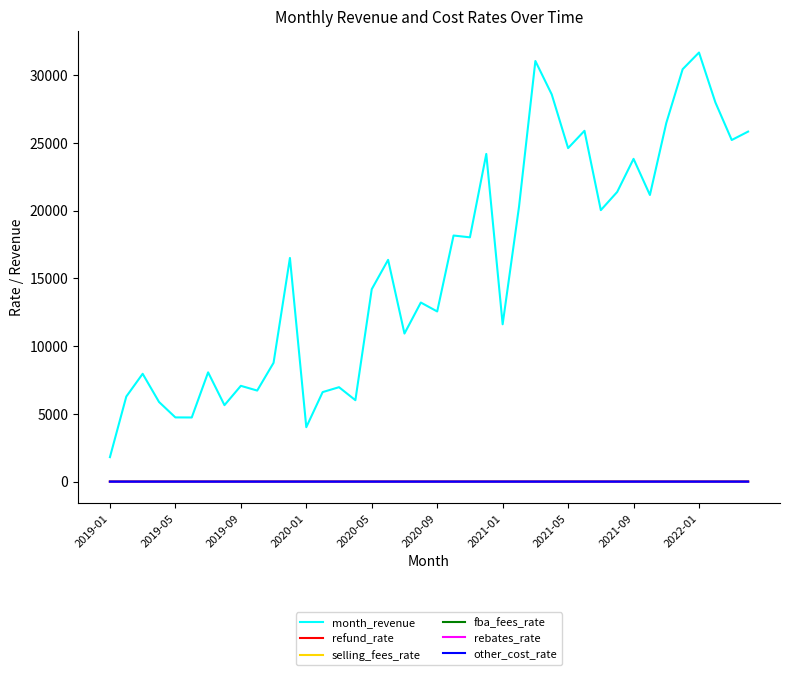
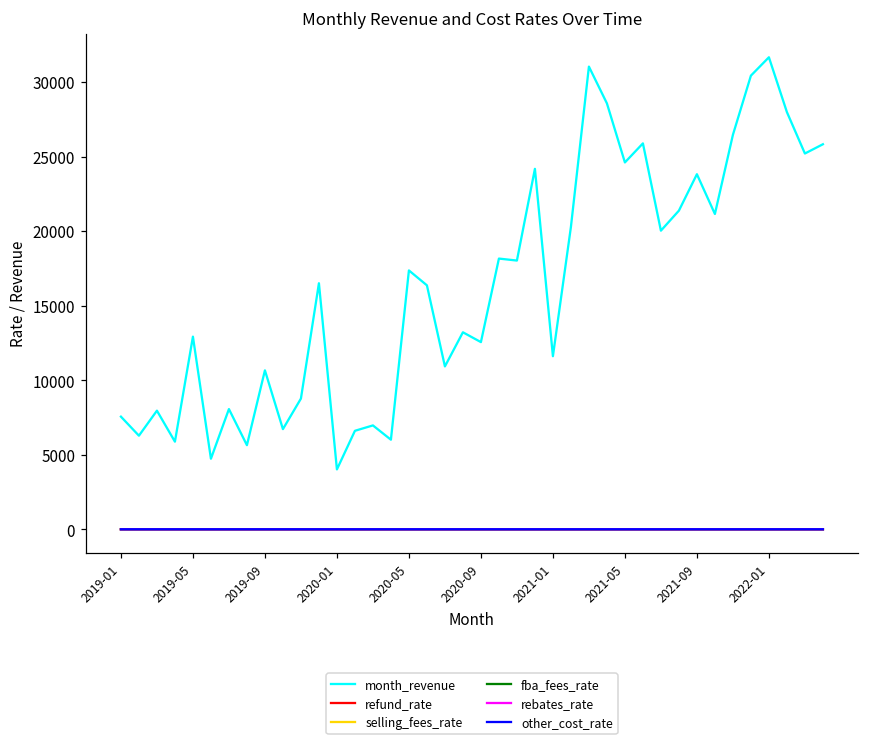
month_revenue, 2019-01: 1800 -> 7600
month_revenue, 2019-05: 4700 -> 12900
month_revenue, 2019-09: 7100 -> 10700
month_revenue, 2020-05: 14200 -> 17400
